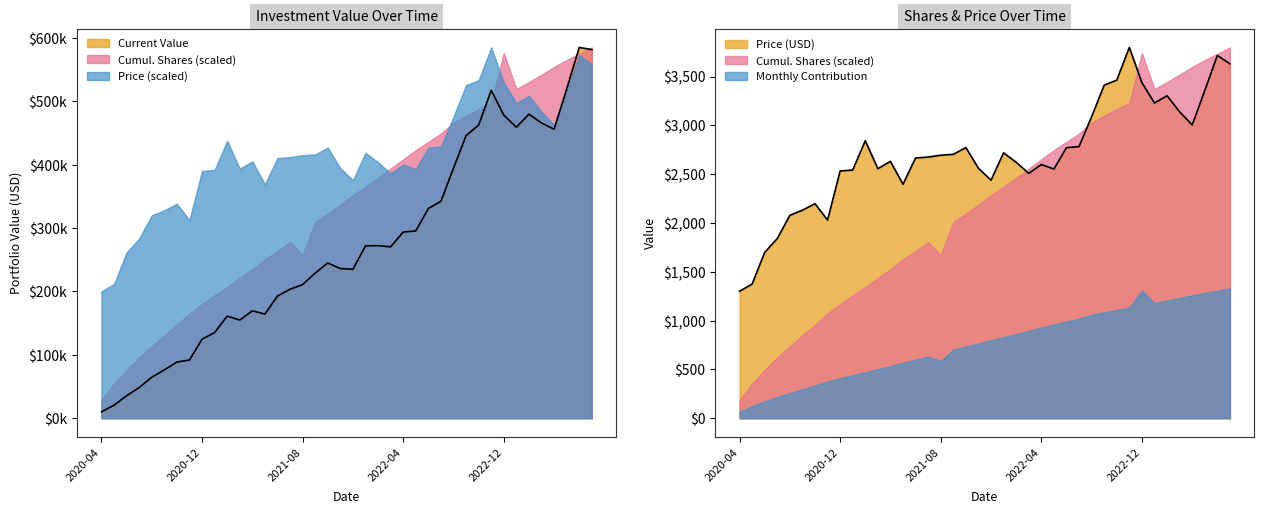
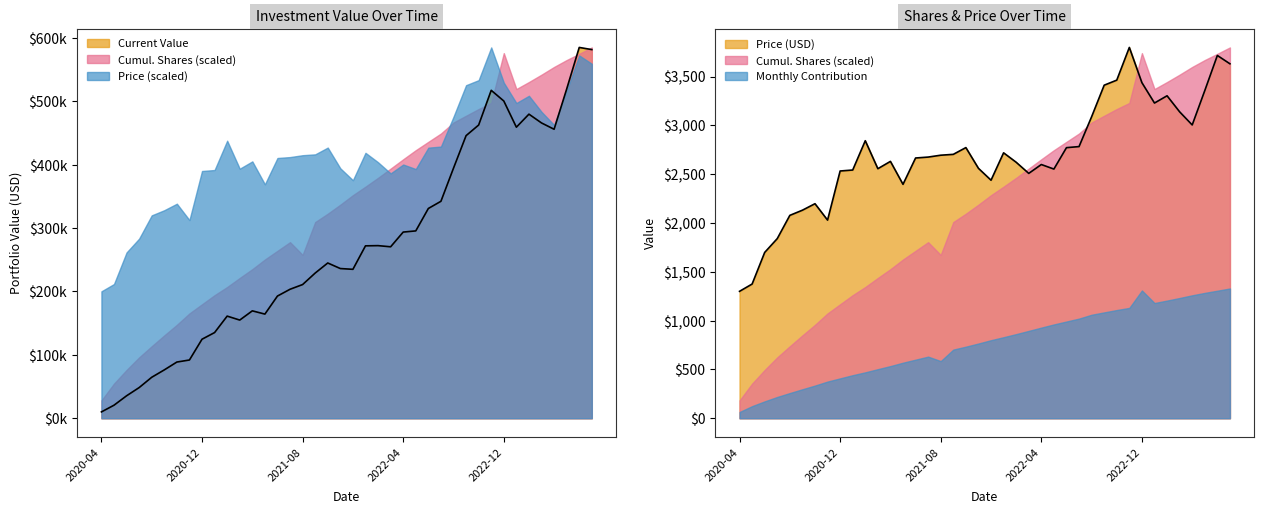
Investment Value Over Time, Current Value, 2022-12: $480000 -> $500000
